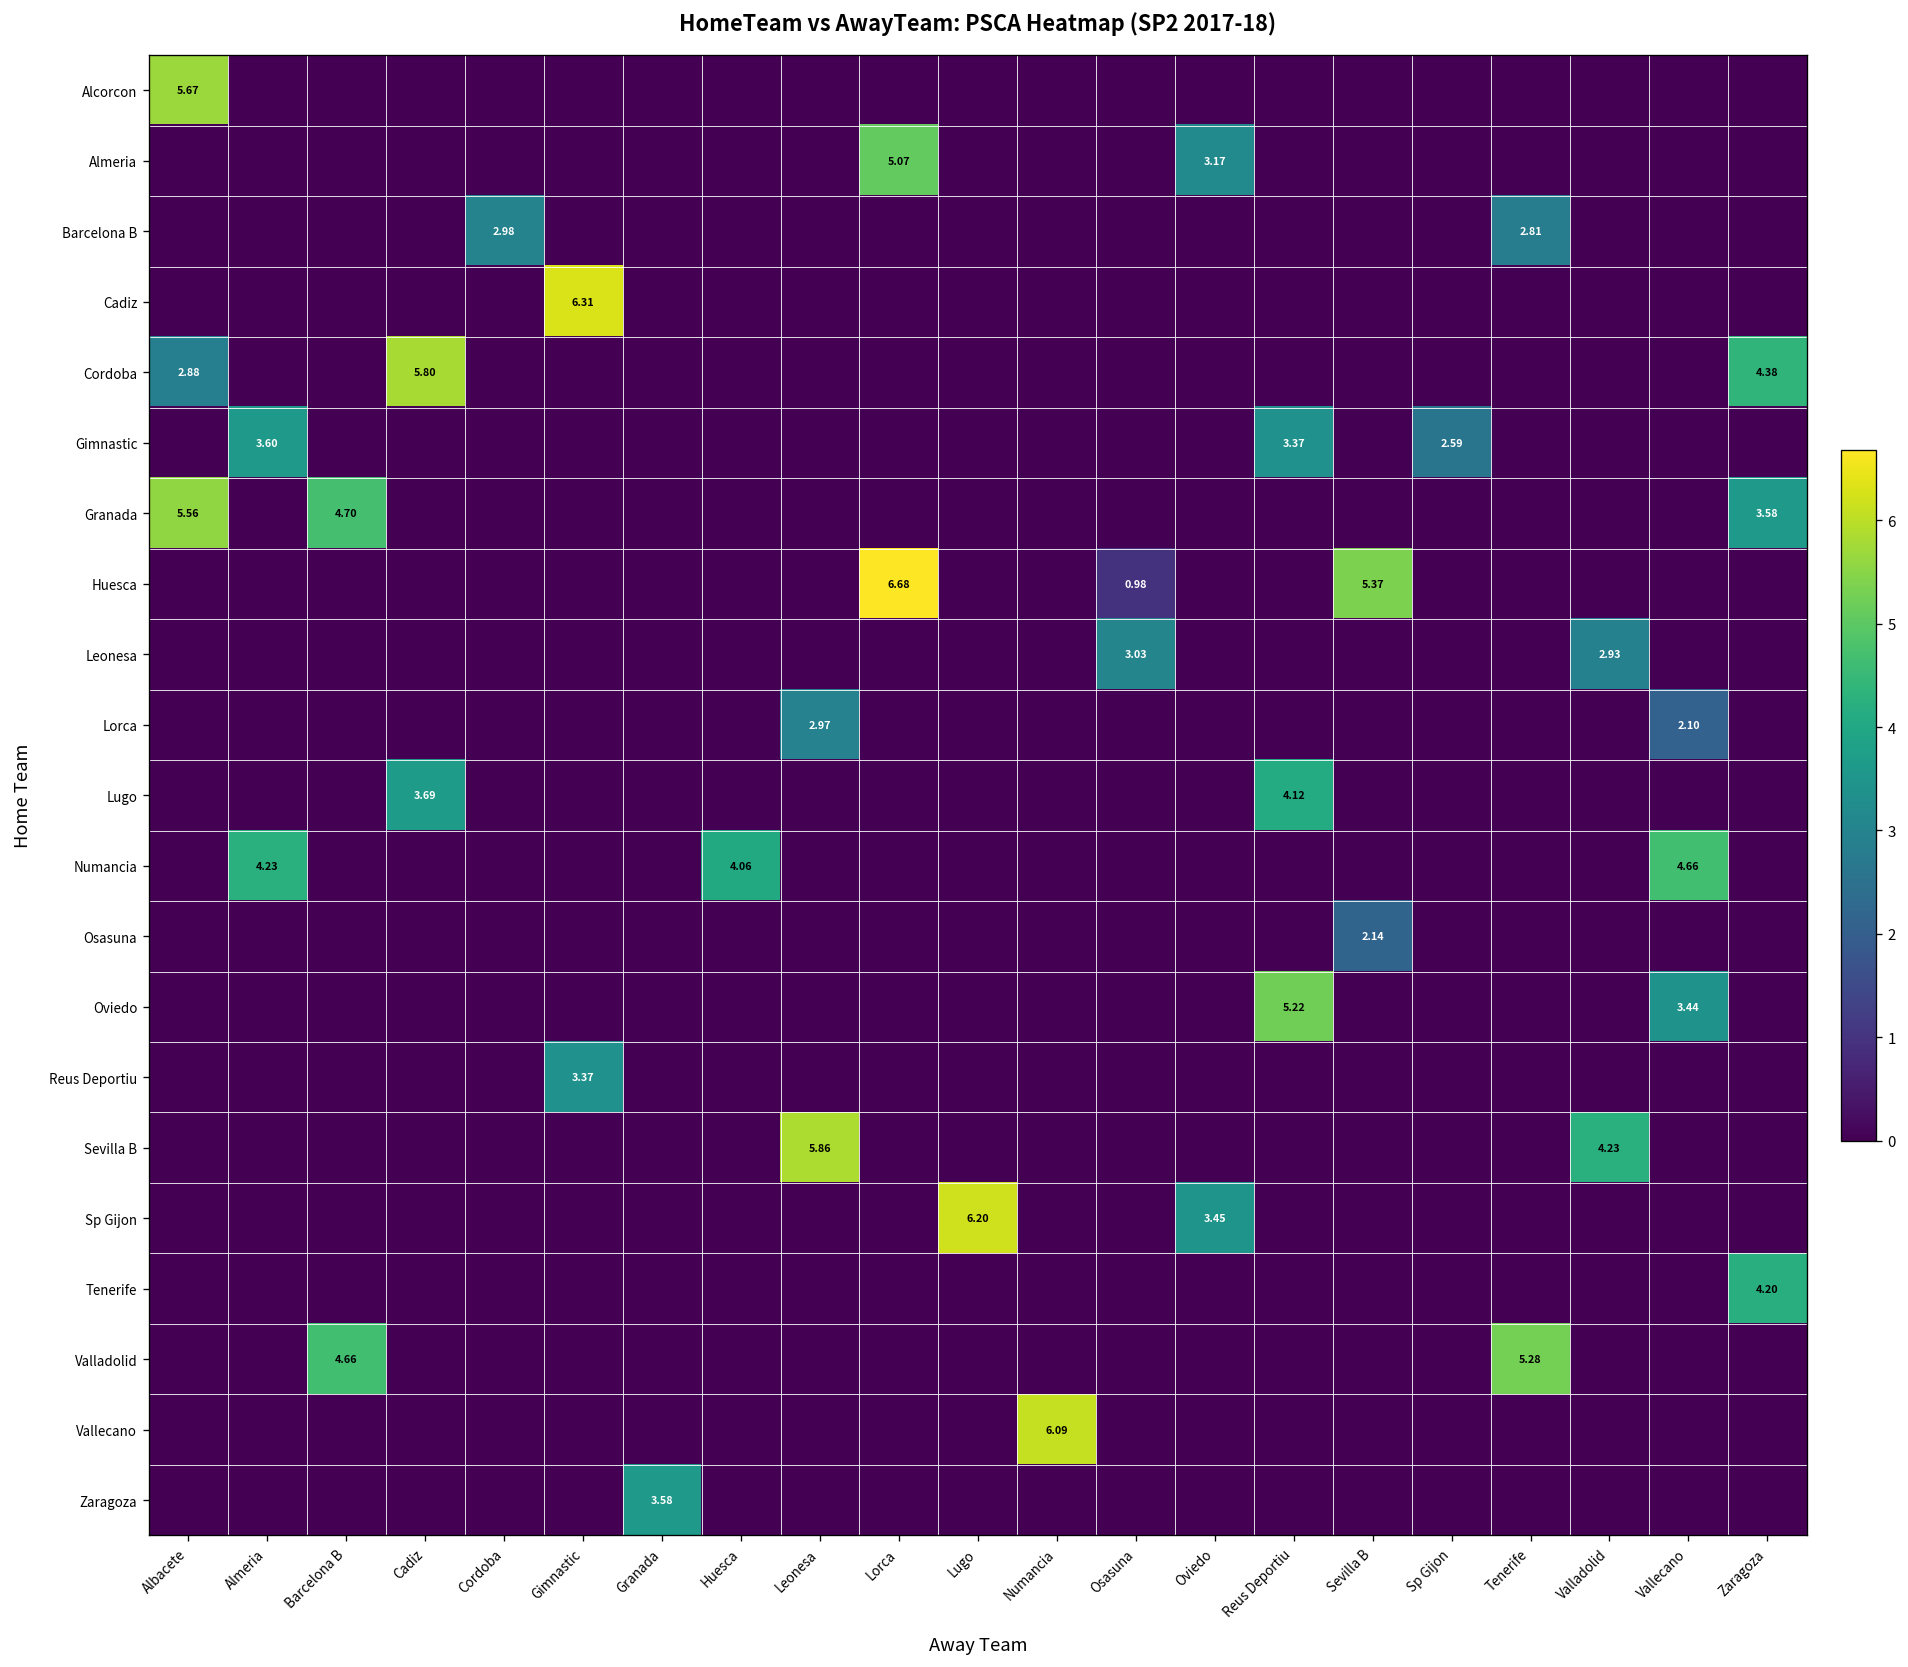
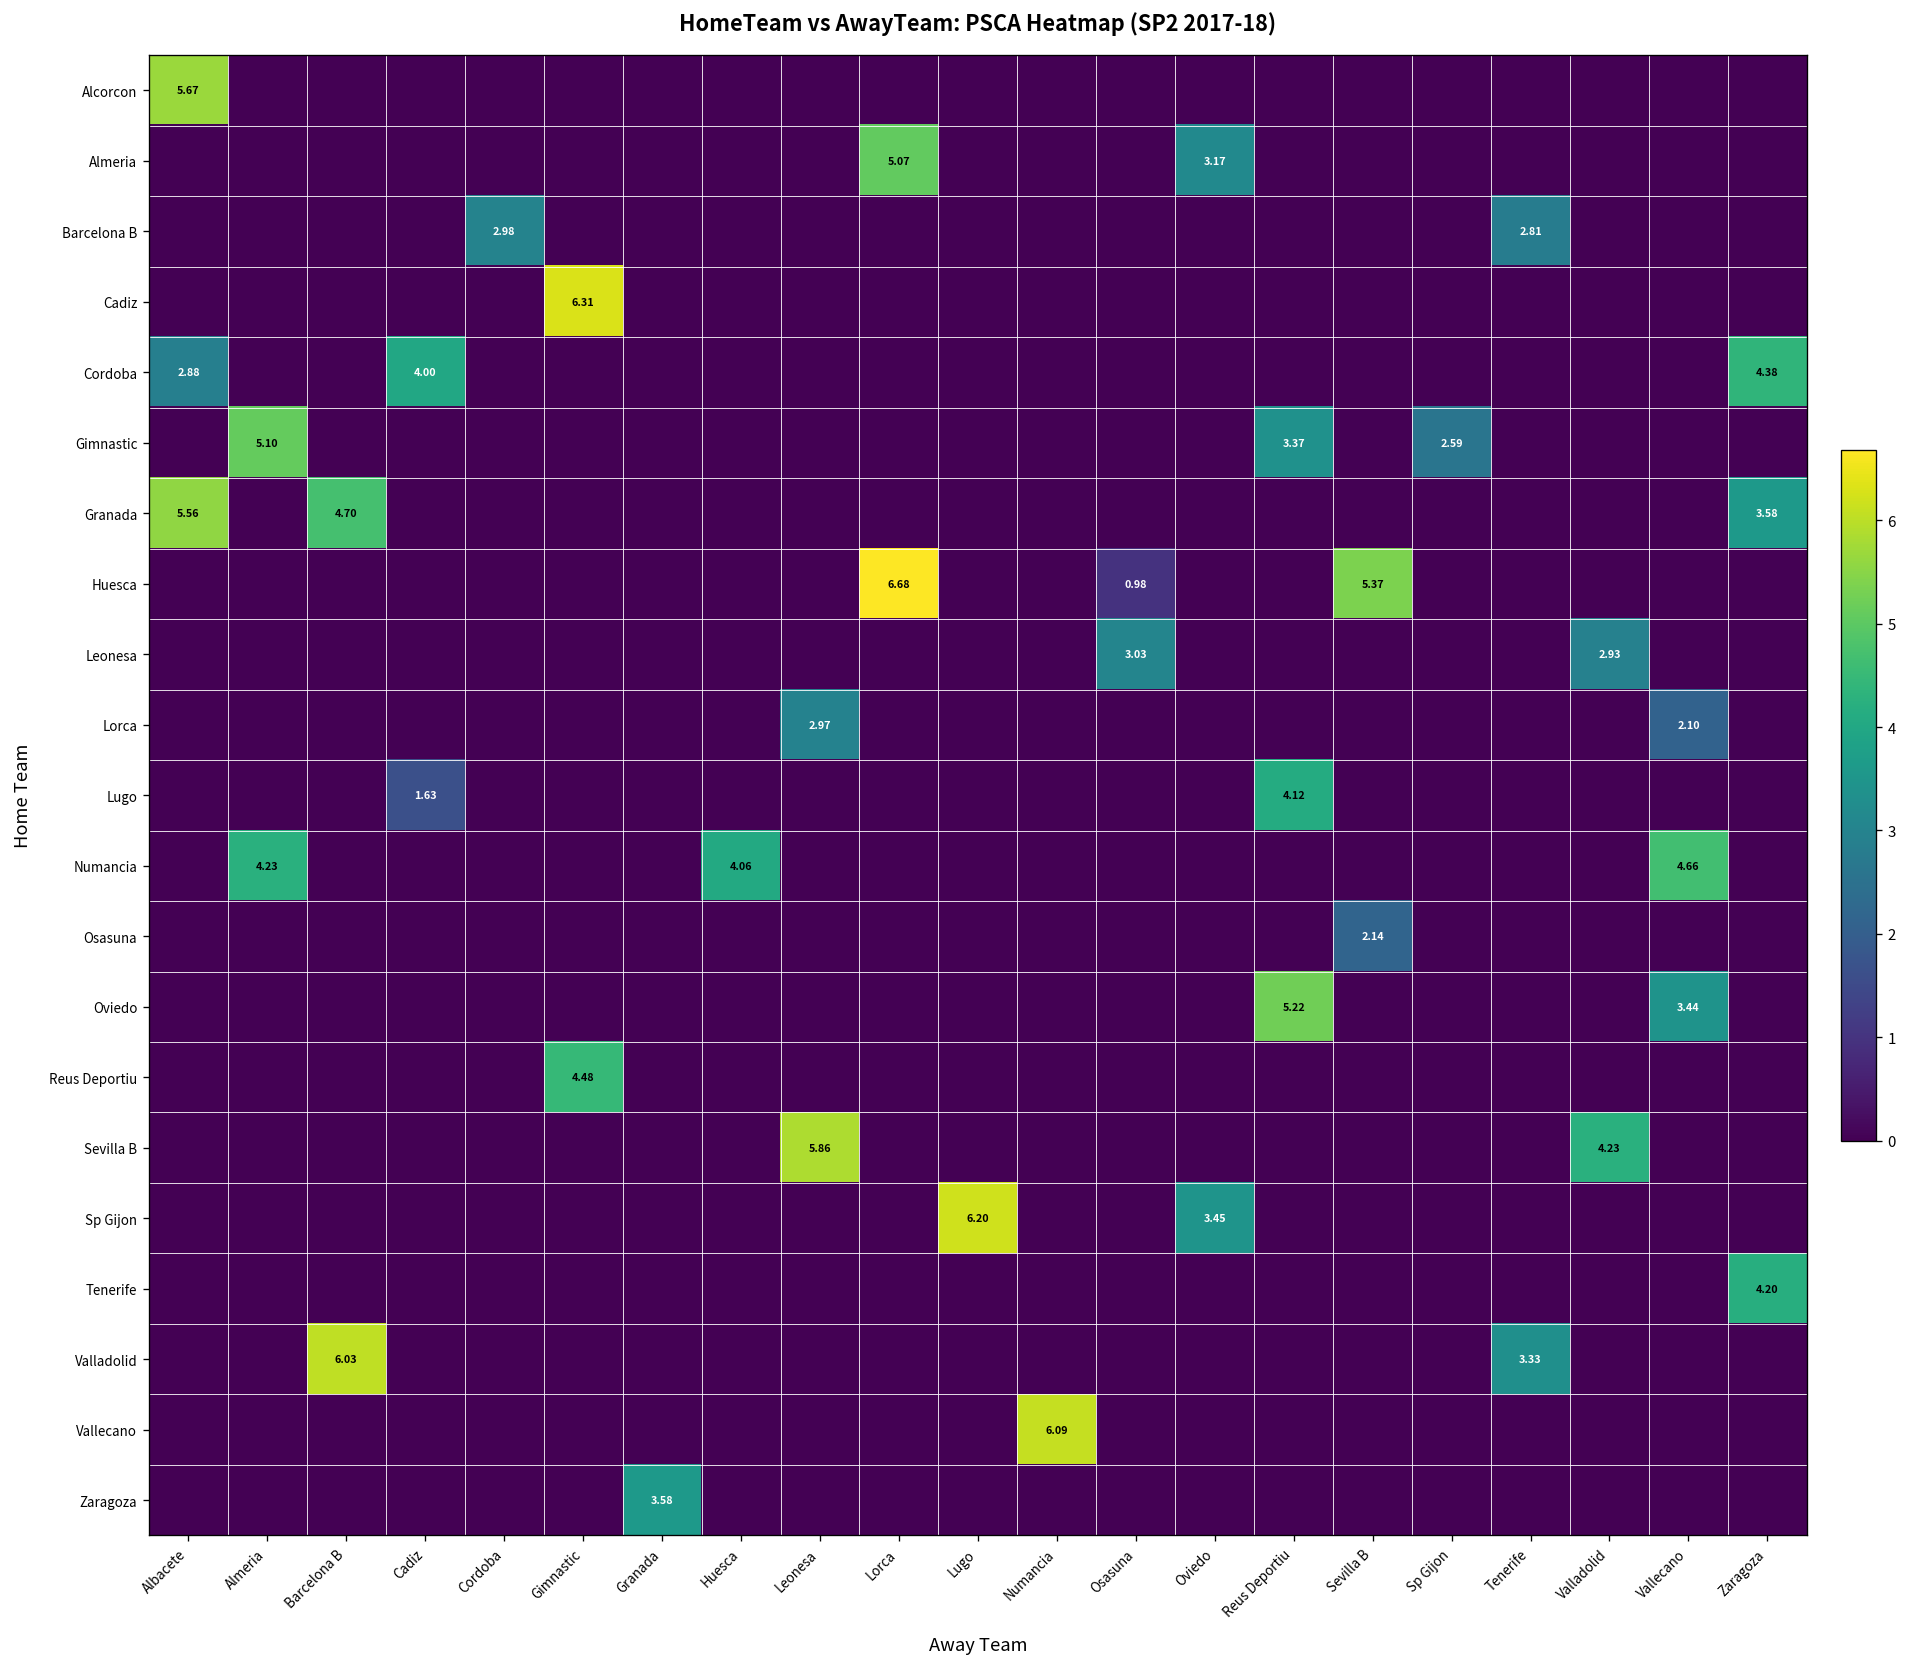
Cordoba, Cadiz: 5.80 -> 4.00
Gimnastic, Almeria: 3.60 -> 5.10
Lugo, Cadiz: 3.69 -> 1.63
Reus Deportiu, Gimnastic: 3.37 -> 4.48
Valladolid, Barcelona B: 4.66 -> 6.03
Valladolid, Tenerife: 5.28 -> 3.33
